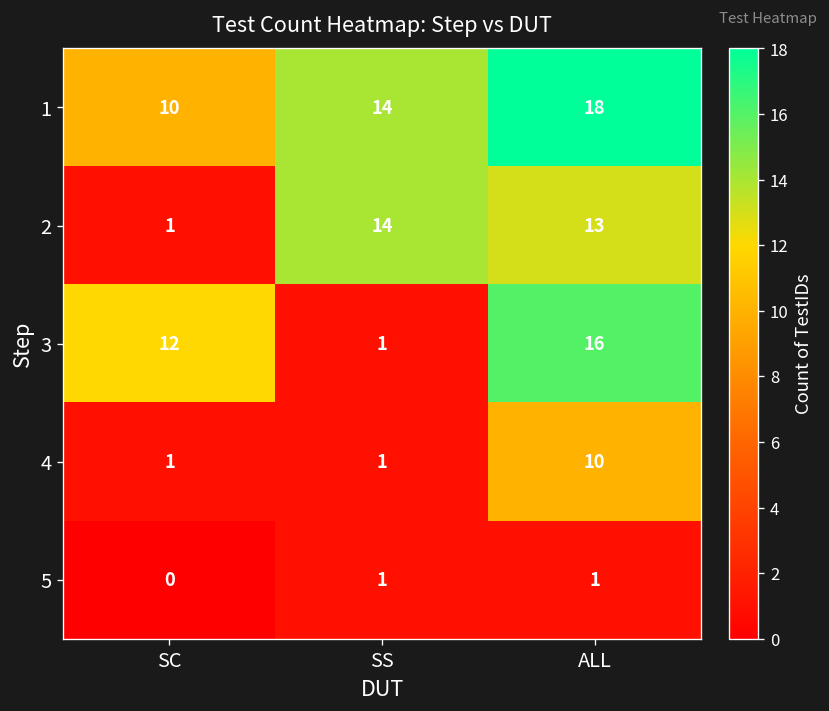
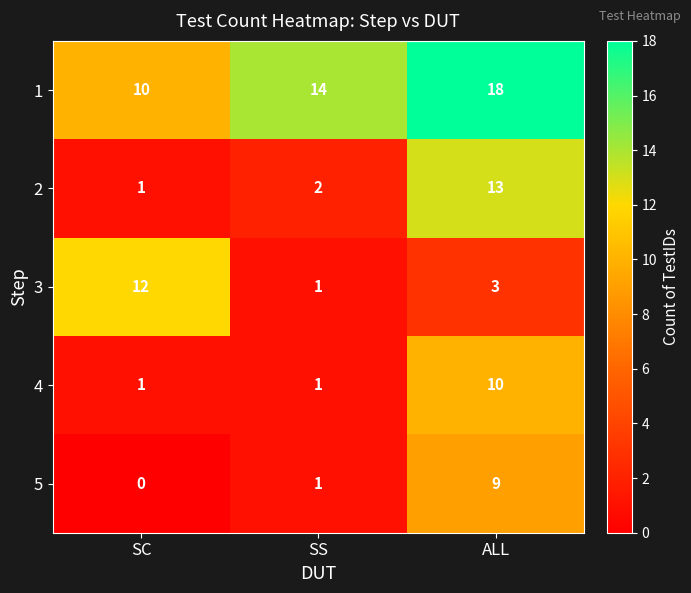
2, SS: 14 -> 2
3, ALL: 16 -> 3
5, ALL: 1 -> 9
